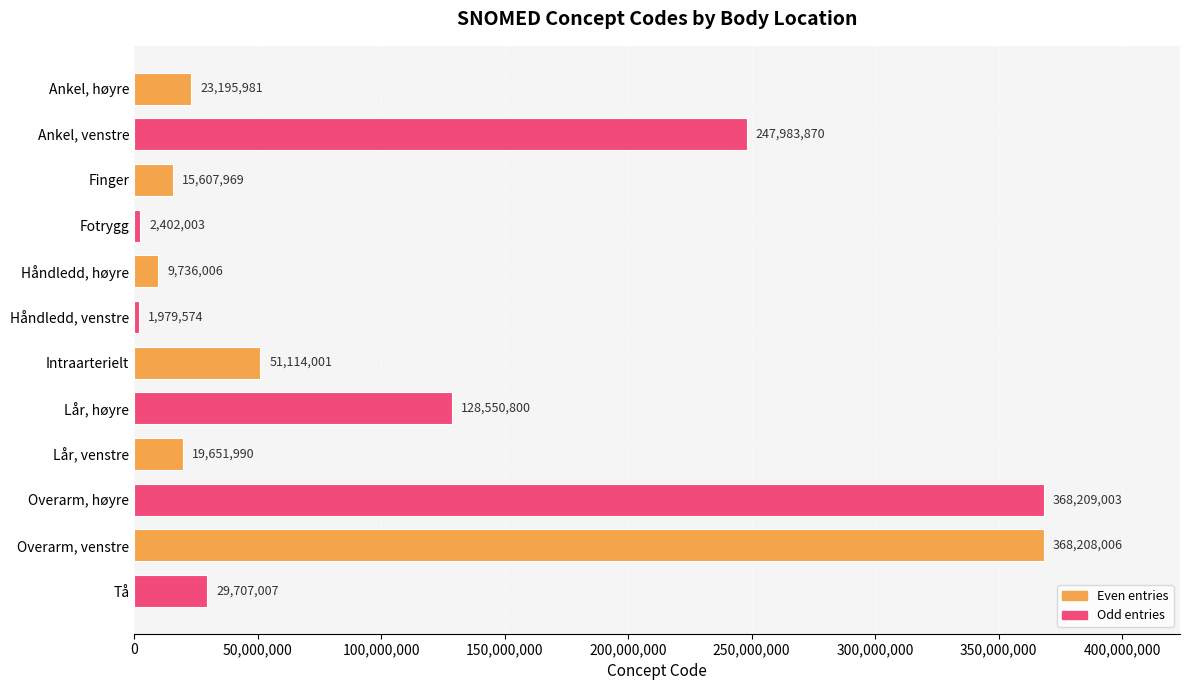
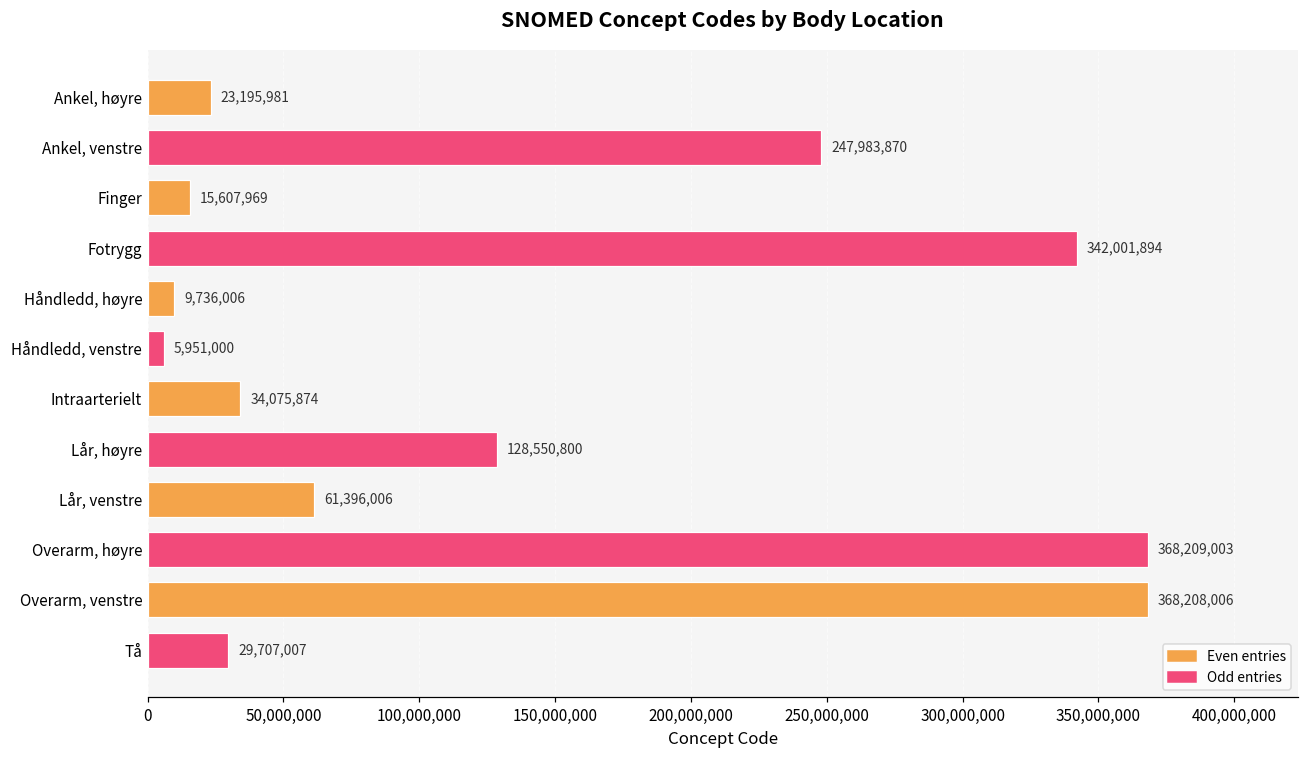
Fotrygg: 2,402,003 -> 342,001,894
Håndledd, venstre: 1,979,574 -> 5,951,000
Intraarterielt: 51,114,001 -> 34,075,874
Lår, venstre: 19,651,990 -> 61,396,006
